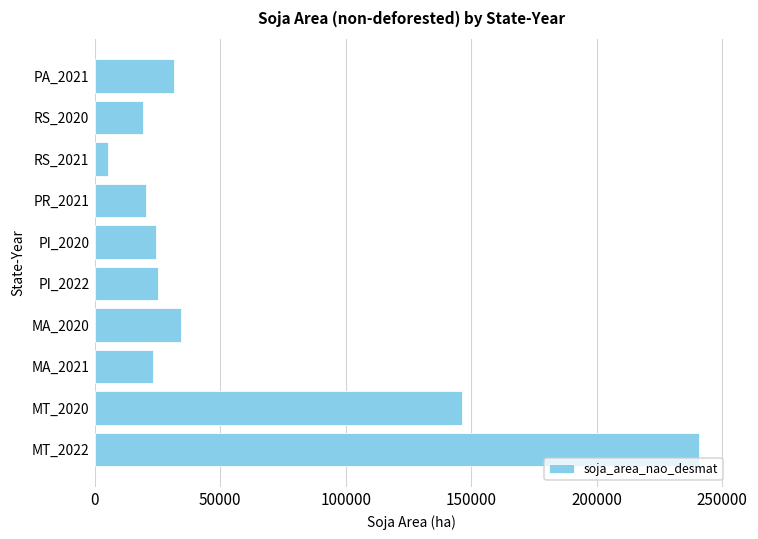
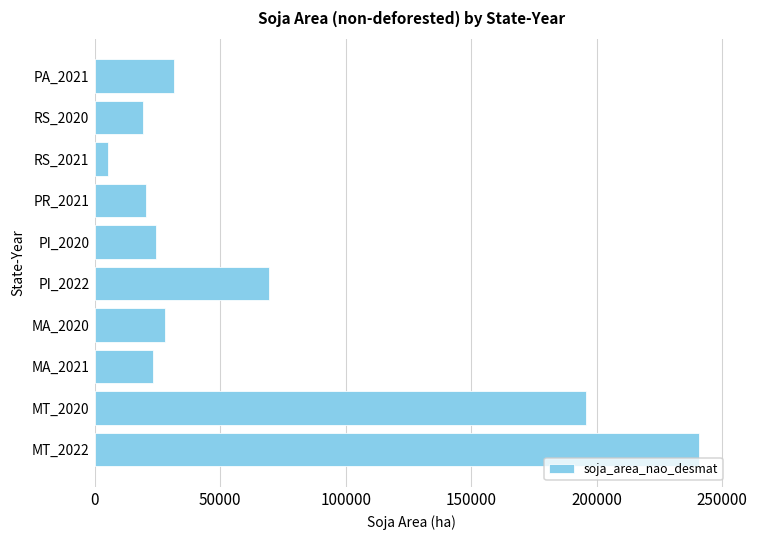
PI_2022: 25000 -> 69000
MA_2020: 34000 -> 28000
MT_2020: 146000 -> 196000
